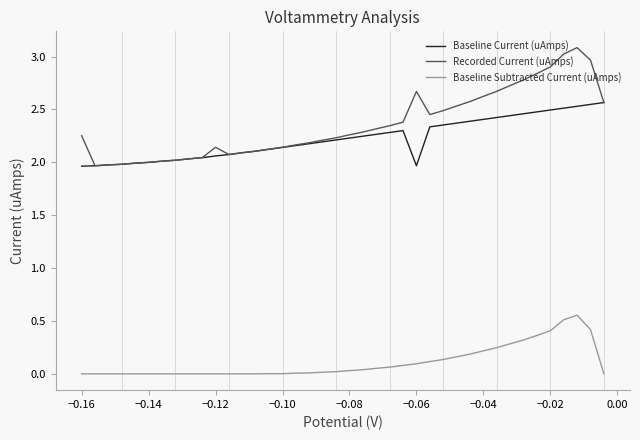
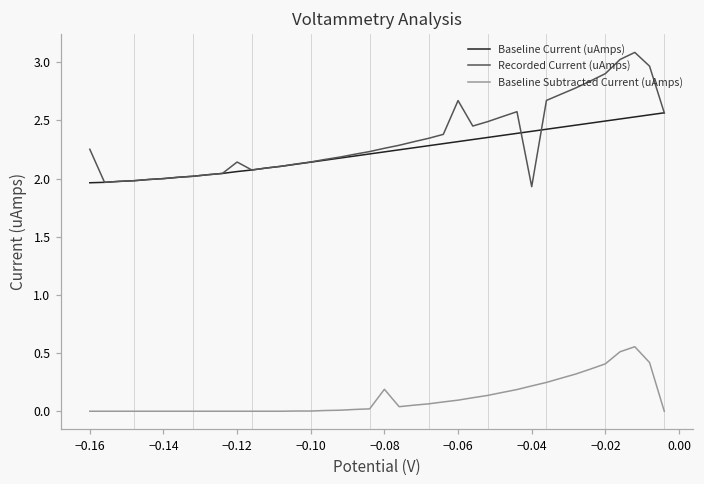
Baseline Subtracted Current (uAmps), −0.08: 0.03 -> 0.19
Baseline Current (uAmps), −0.06: 1.97 -> 2.32
Recorded Current (uAmps), −0.04: 2.62 -> 1.93
